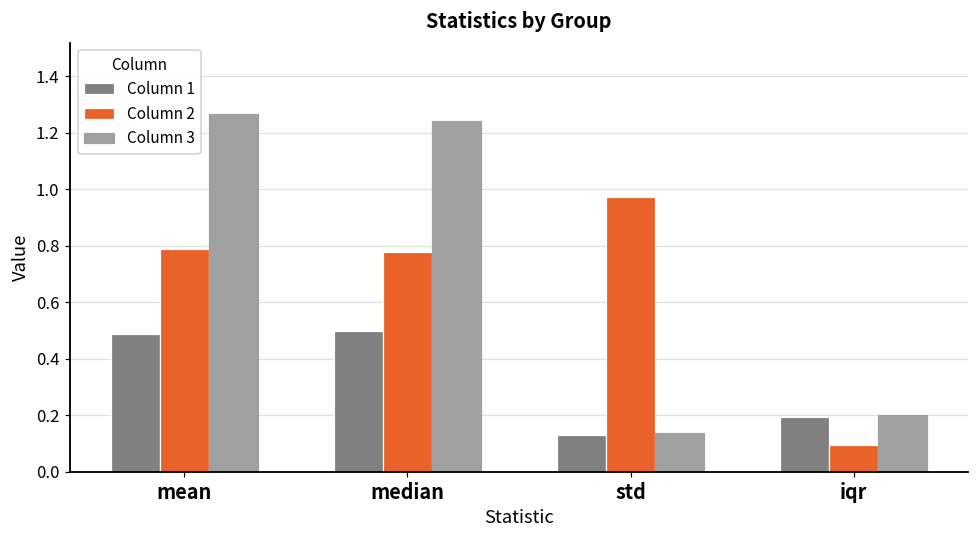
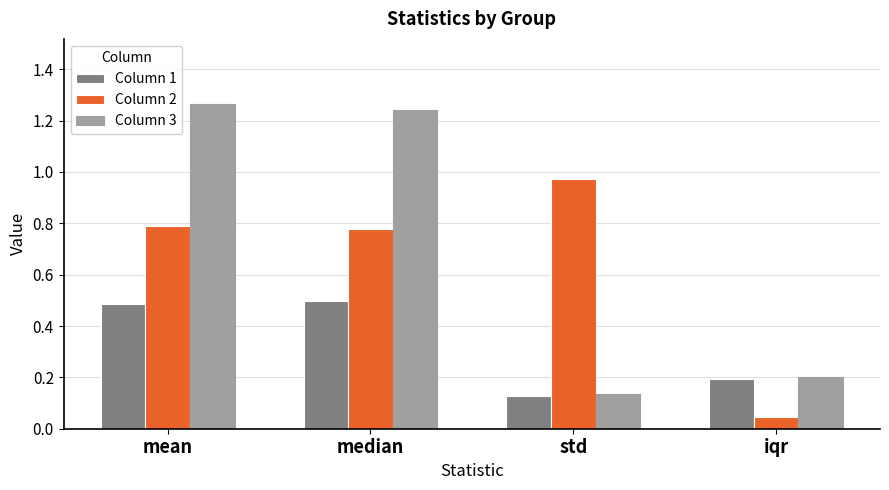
Column 2, iqr: 0.10 -> 0.04
